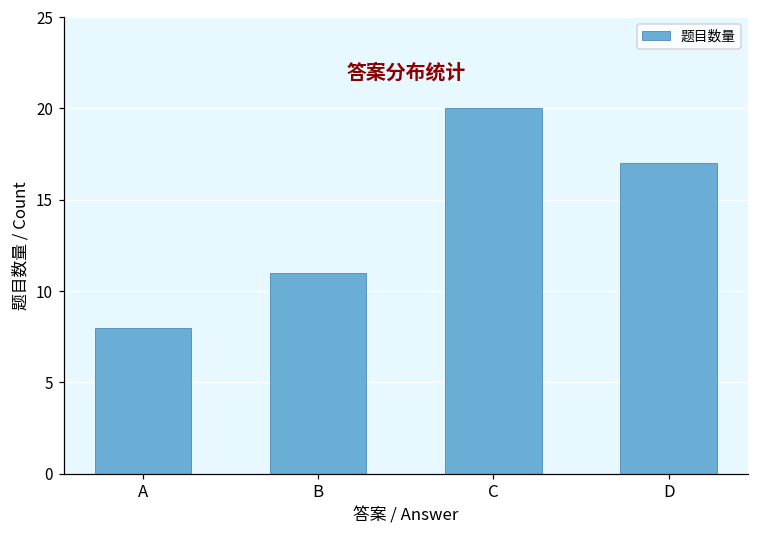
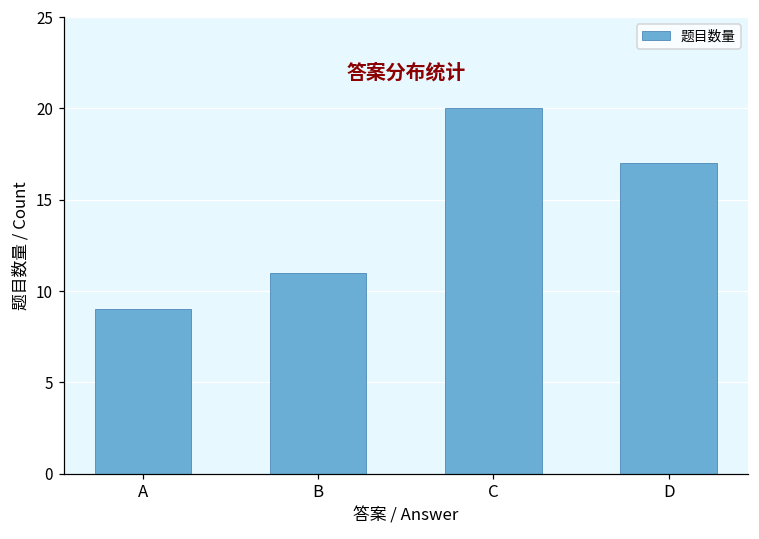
A: 8 -> 9
